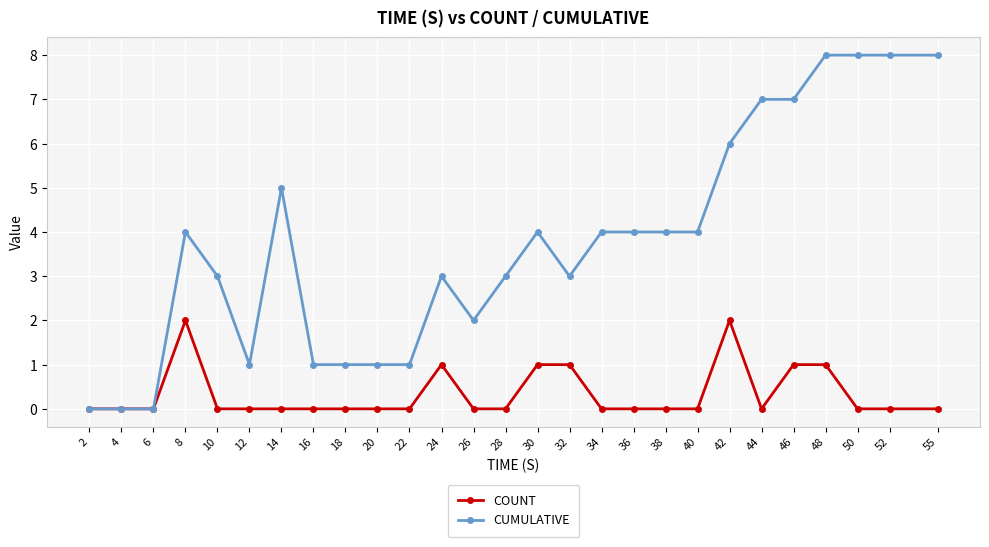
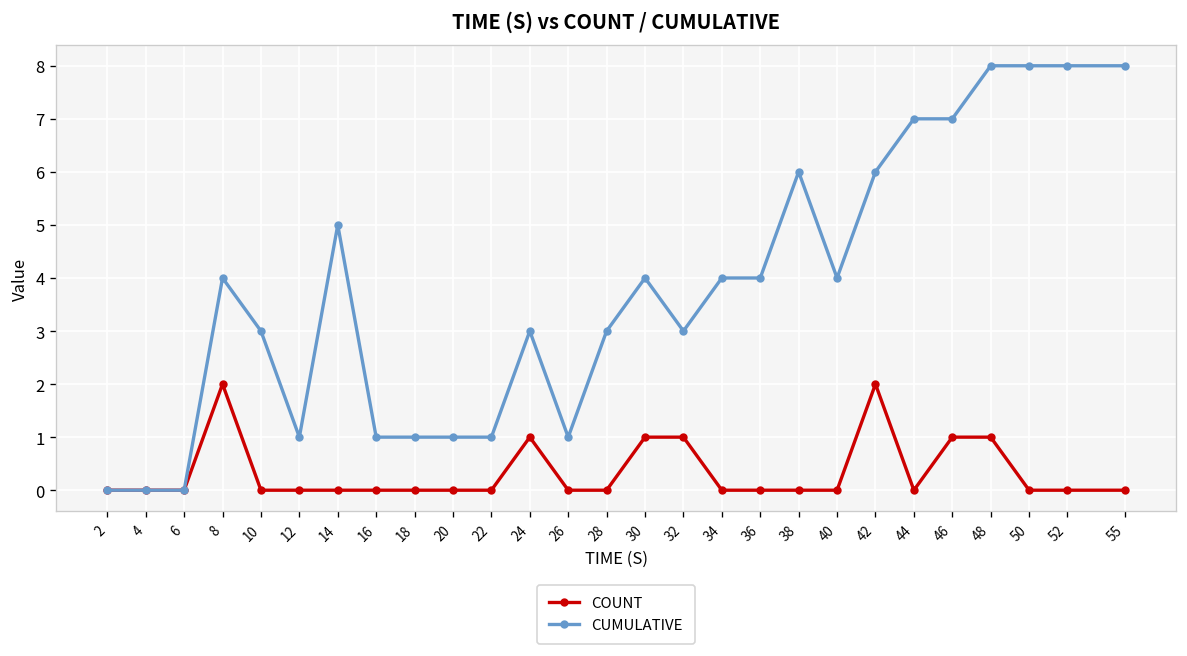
CUMULATIVE, 26: 2 -> 1
CUMULATIVE, 38: 4 -> 6
